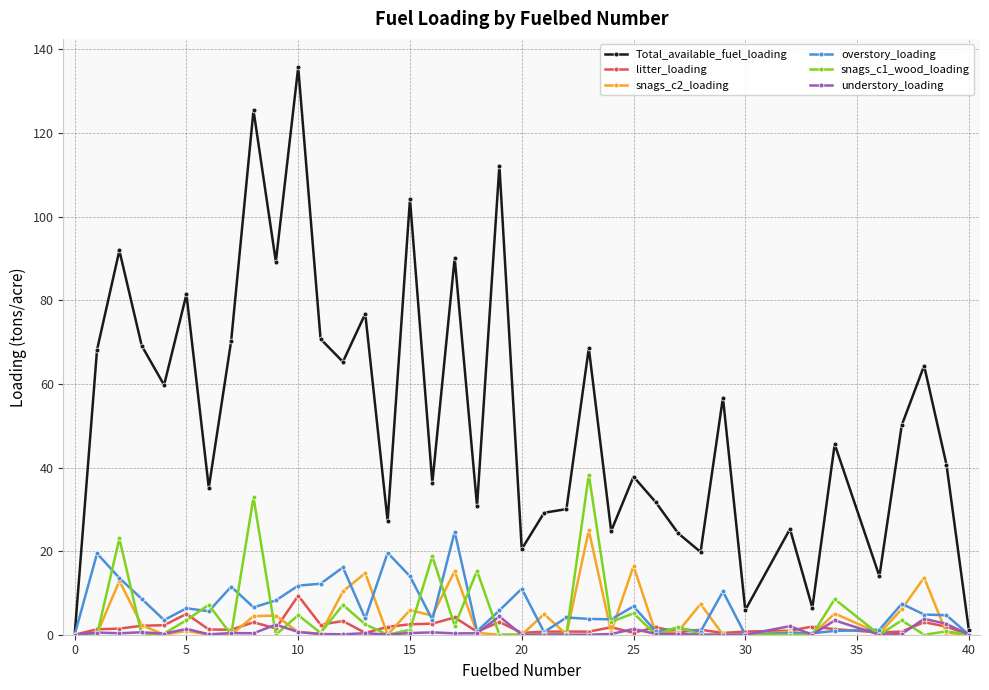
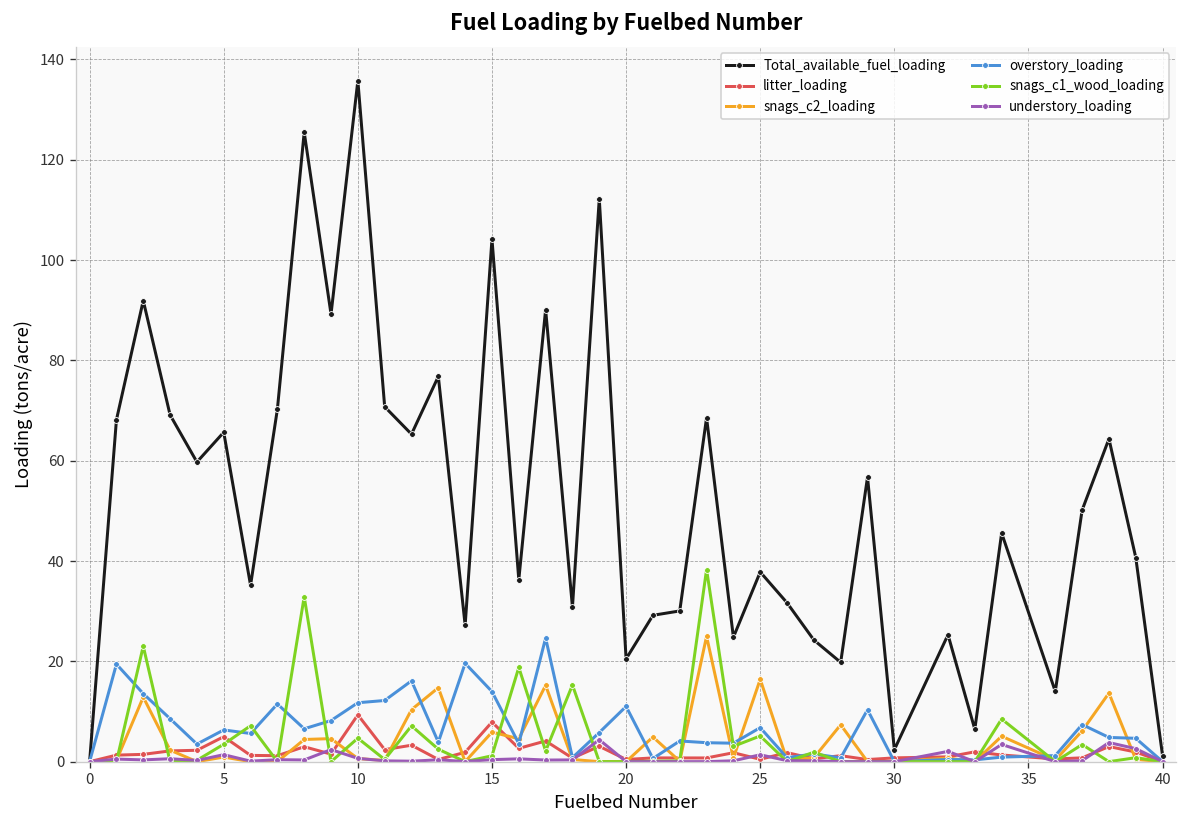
Total_available_fuel_loading, 5: 81 -> 66
litter_loading, 15: 2 -> 8
Total_available_fuel_loading, 30: 6 -> 2
